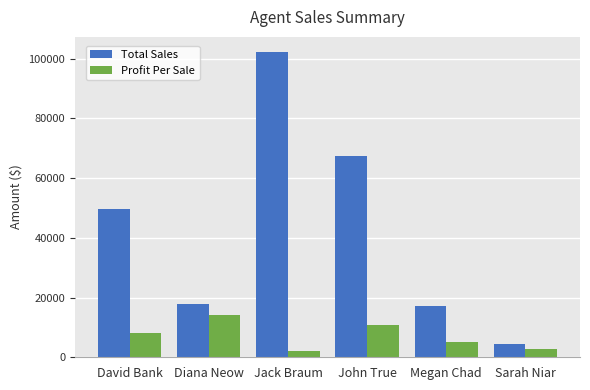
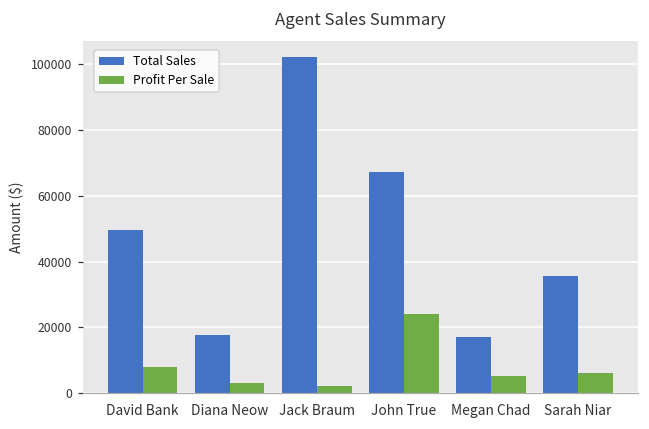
Profit Per Sale, Diana Neow: 14000 -> 3000
Profit Per Sale, John True: 11000 -> 24000
Total Sales, Sarah Niar: 5000 -> 36000
Profit Per Sale, Sarah Niar: 3000 -> 6000
